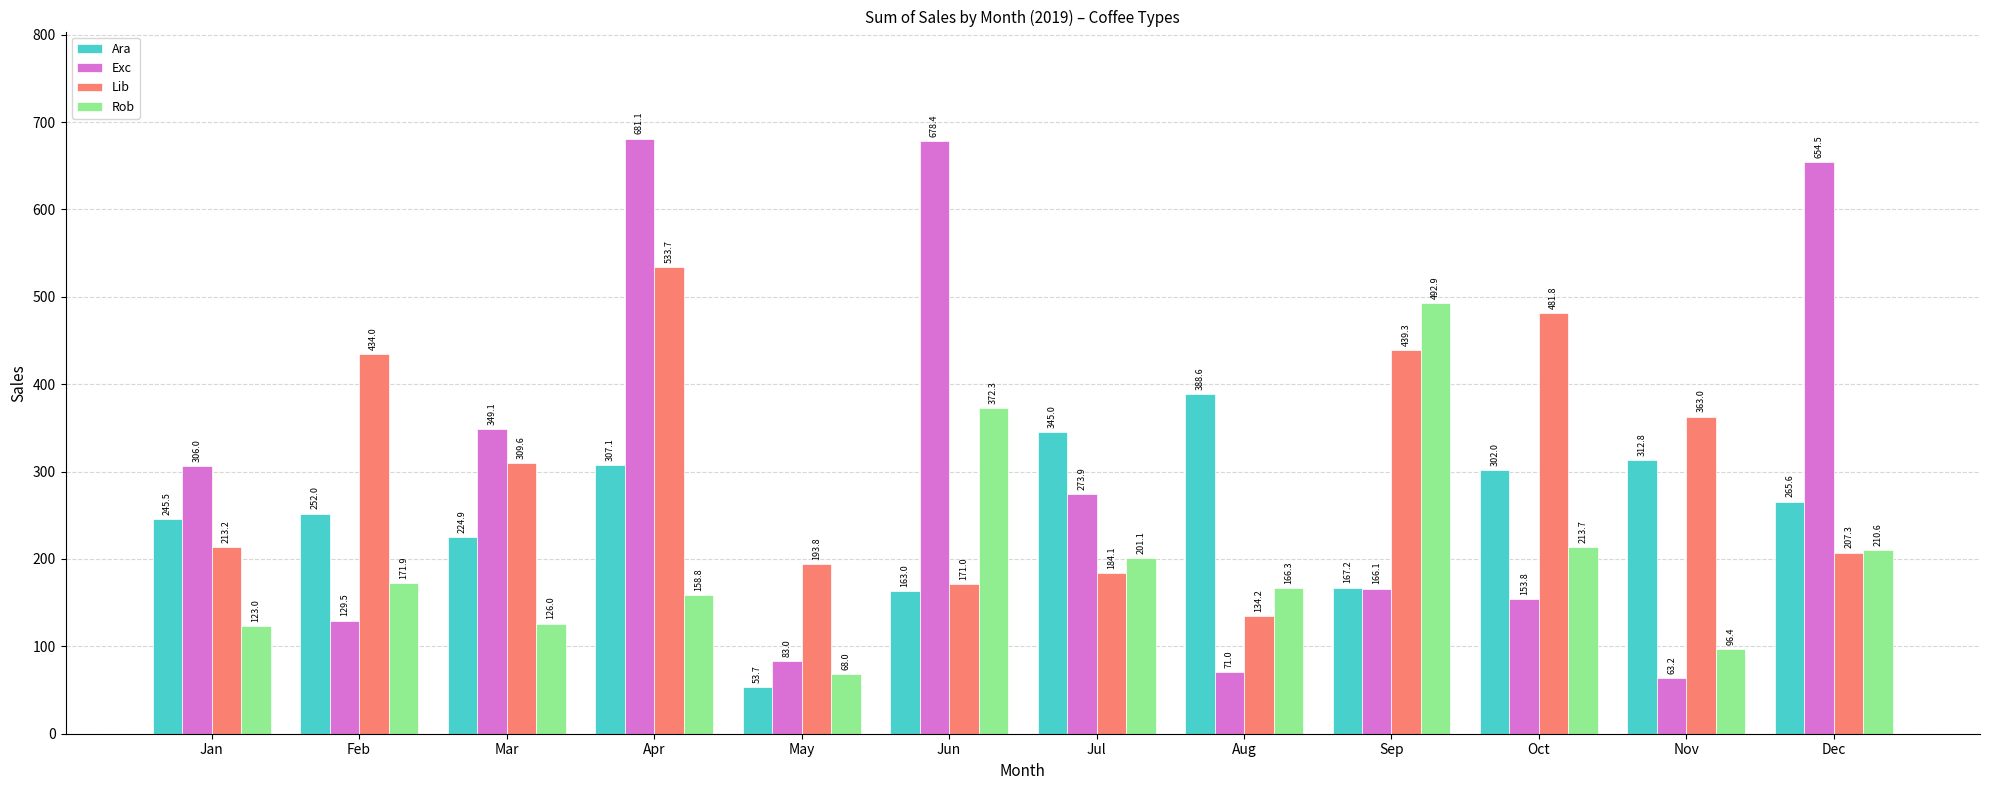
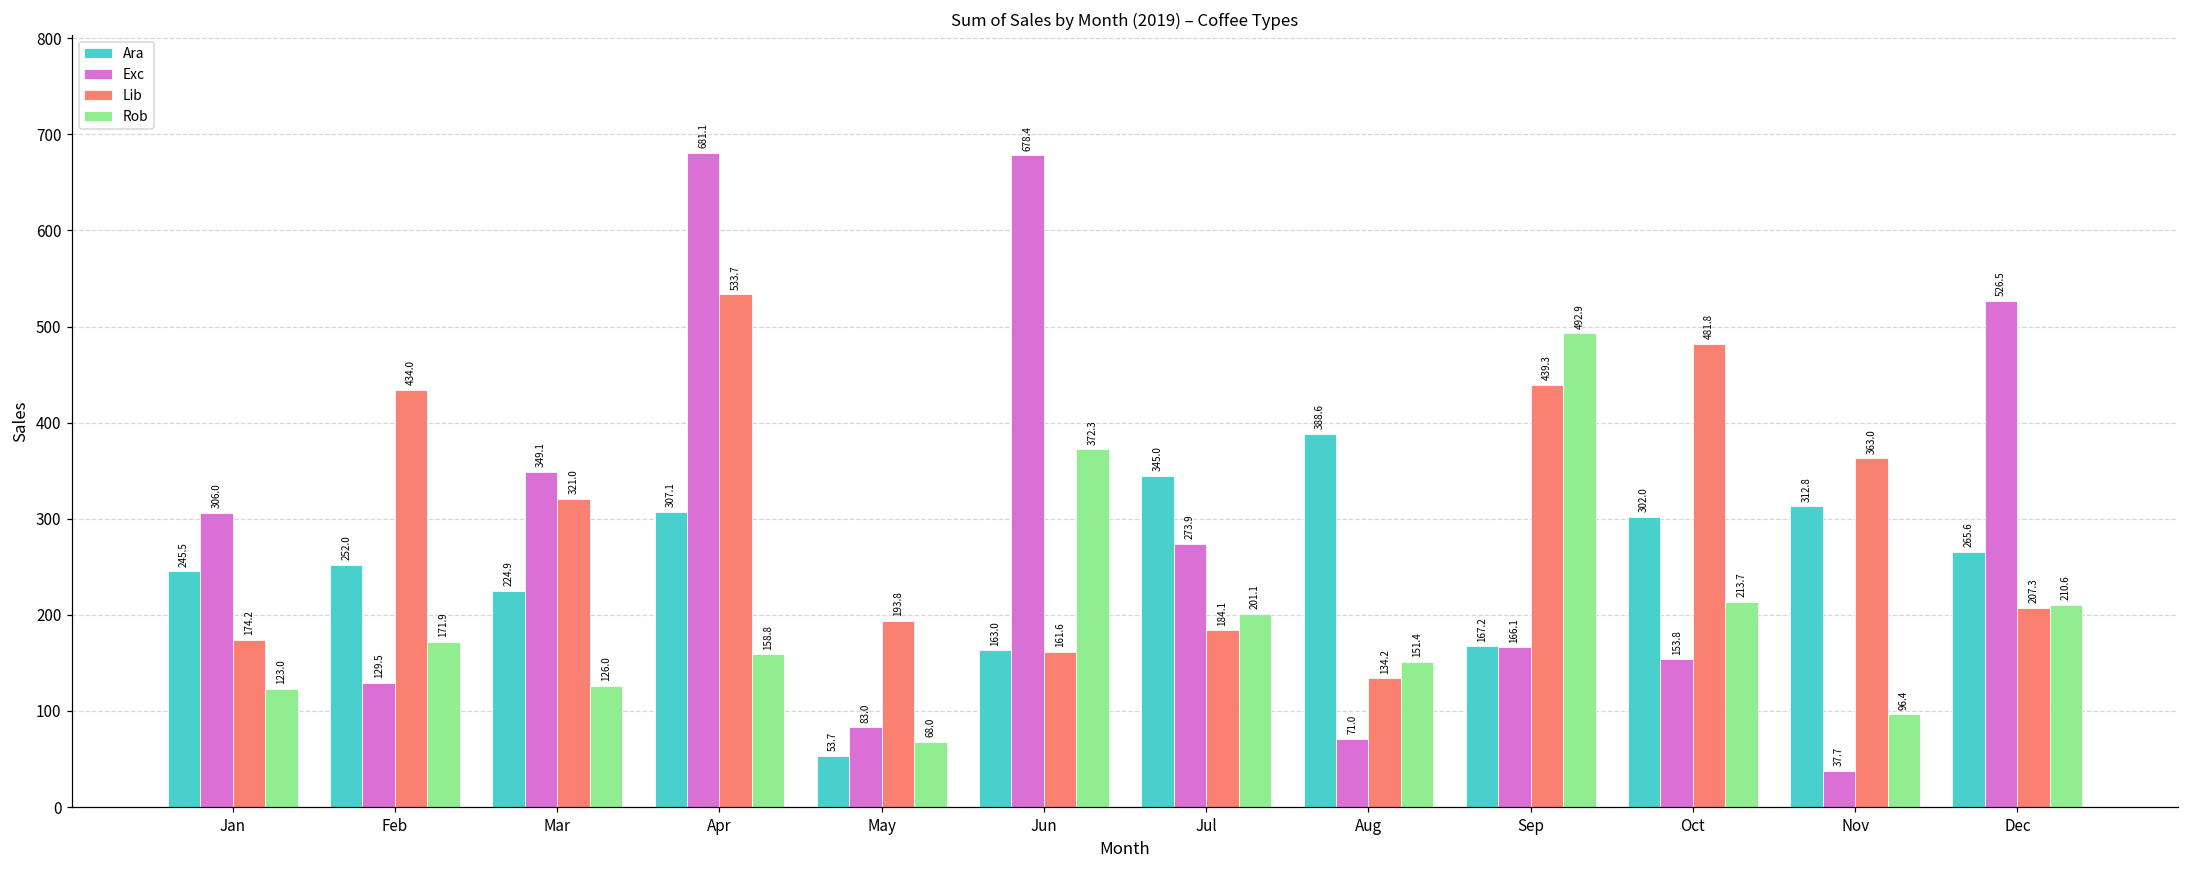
Lib, Jan: 213.2 -> 174.2
Lib, Mar: 309.6 -> 321.0
Lib, Jun: 171.0 -> 161.6
Rob, Aug: 166.3 -> 151.4
Exc, Nov: 63.2 -> 37.7
Exc, Dec: 654.5 -> 526.5
